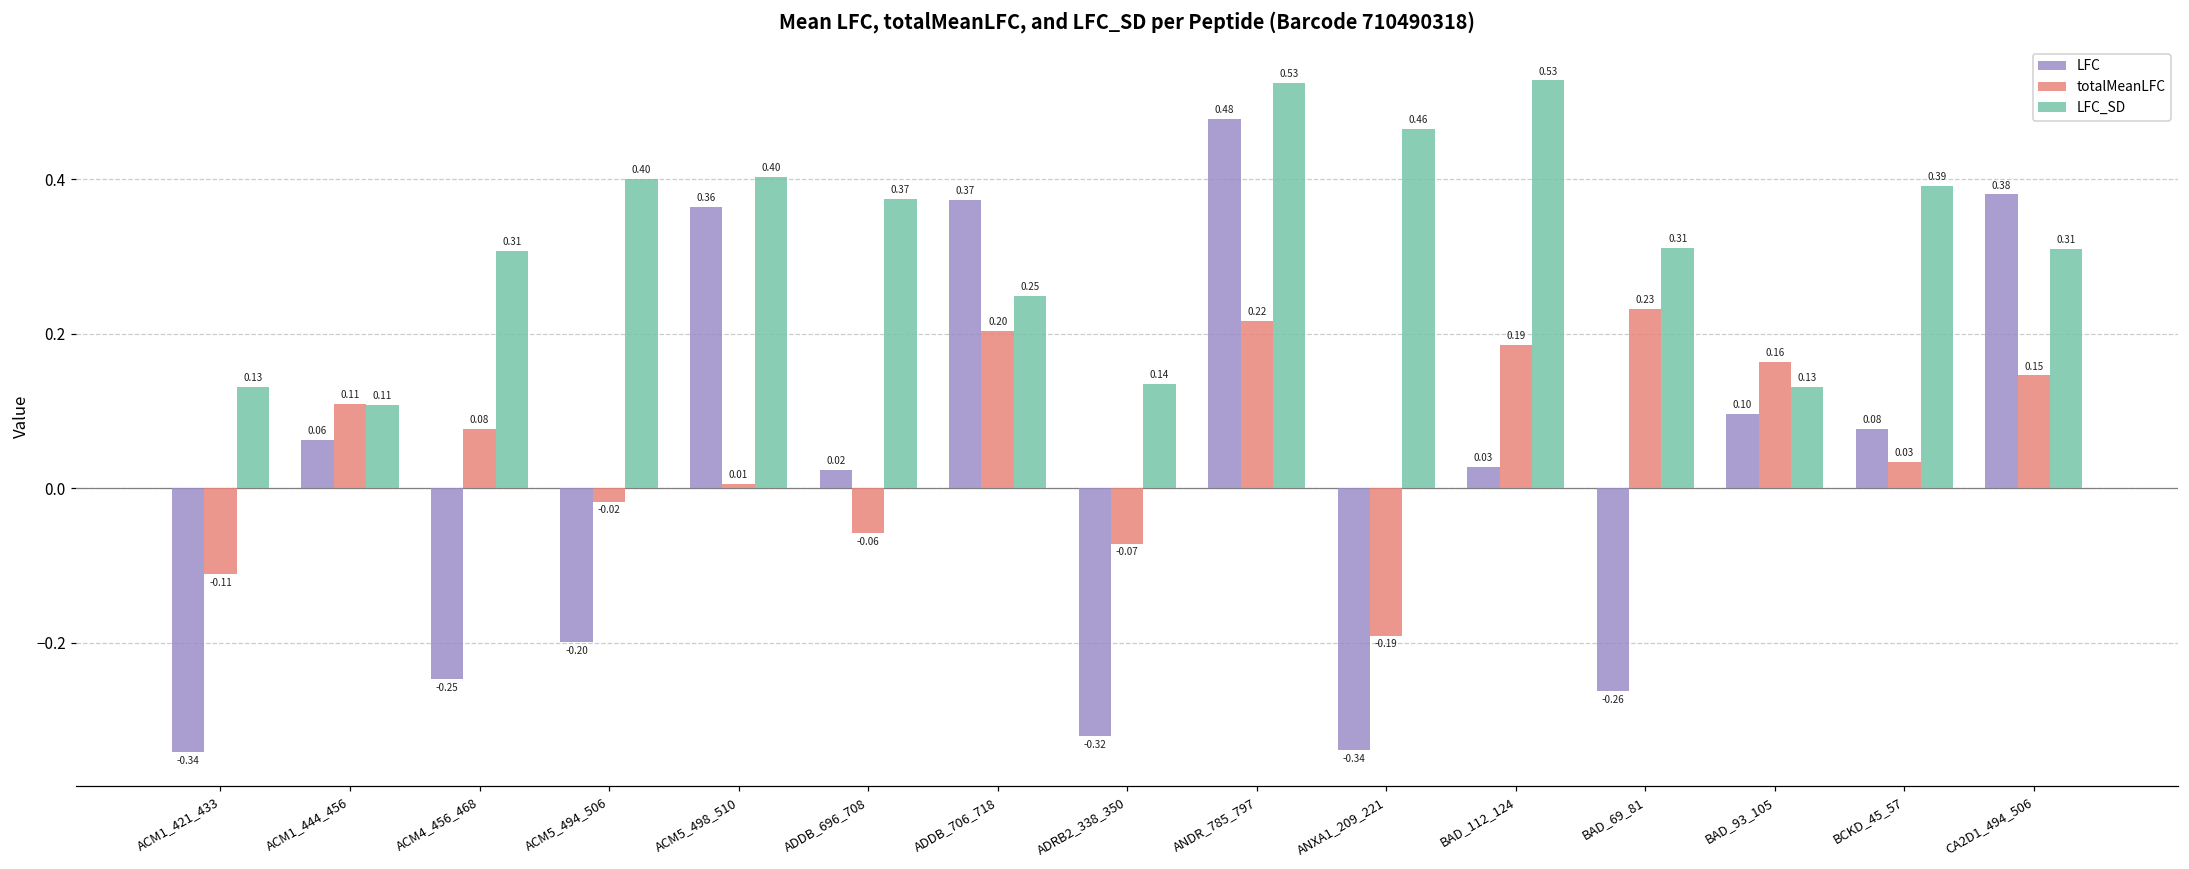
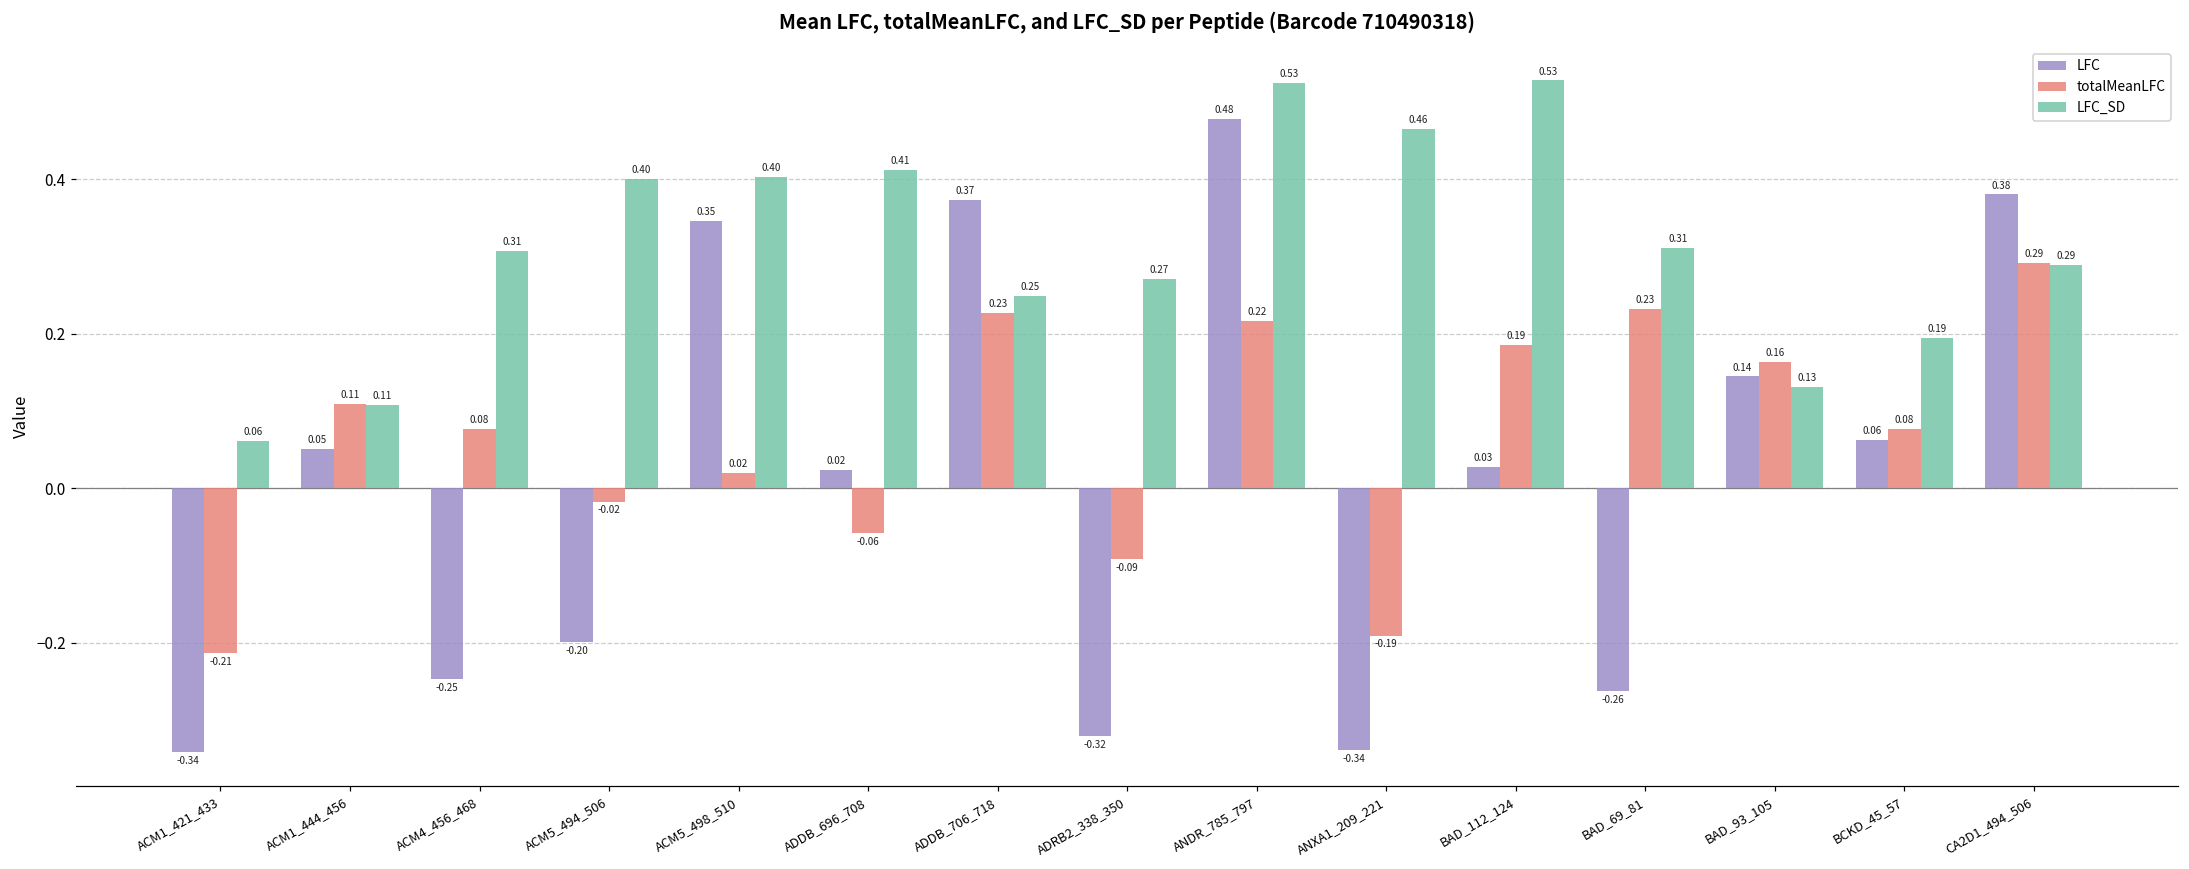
totalMeanLFC, ACM1_421_433: -0.11 -> -0.21
LFC_SD, ACM1_421_433: 0.13 -> 0.06
LFC, ACM1_444_456: 0.06 -> 0.05
LFC, ACM5_498_510: 0.36 -> 0.35
totalMeanLFC, ACM5_498_510: 0.01 -> 0.02
LFC_SD, ADDB_696_708: 0.37 -> 0.41
totalMeanLFC, ADDB_706_718: 0.20 -> 0.23
totalMeanLFC, ADRB2_338_350: -0.07 -> -0.09
LFC_SD, ADRB2_338_350: 0.14 -> 0.27
LFC, BAD_93_105: 0.10 -> 0.14
LFC, BCKD_45_57: 0.08 -> 0.06
totalMeanLFC, BCKD_45_57: 0.03 -> 0.08
LFC_SD, BCKD_45_57: 0.39 -> 0.19
totalMeanLFC, CA2D1_494_506: 0.15 -> 0.29
LFC_SD, CA2D1_494_506: 0.31 -> 0.29
